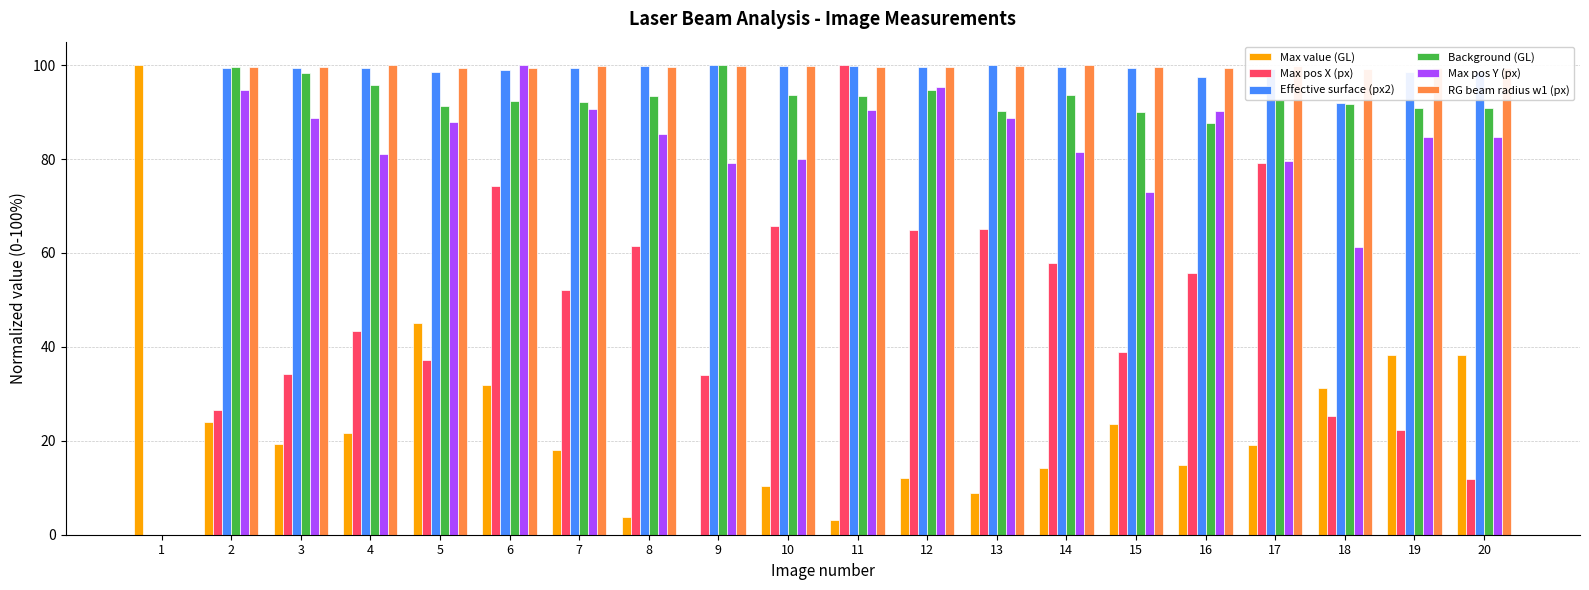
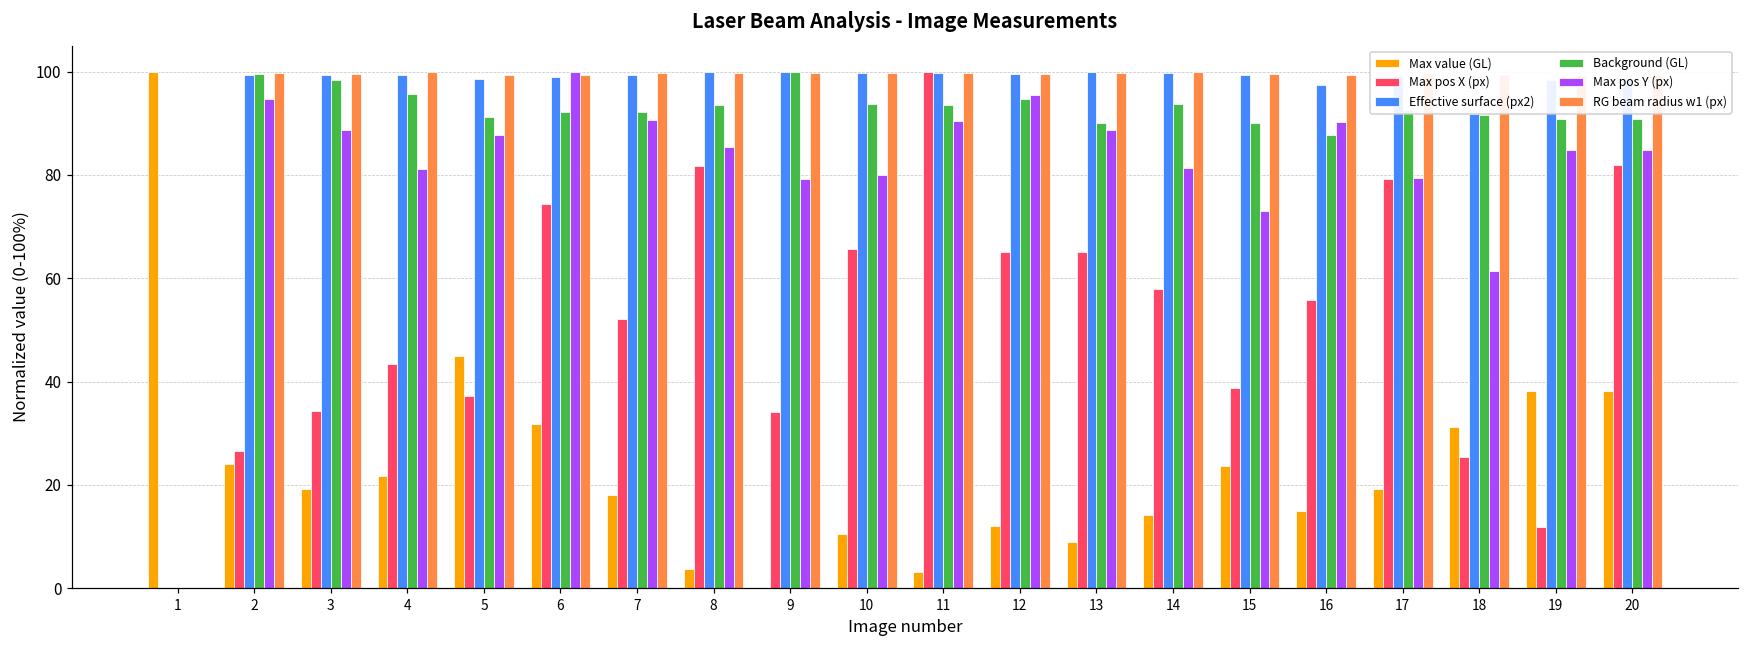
Max pos X (px), 8: 61 -> 82
Max pos X (px), 19: 22 -> 12
Max pos X (px), 20: 12 -> 82
